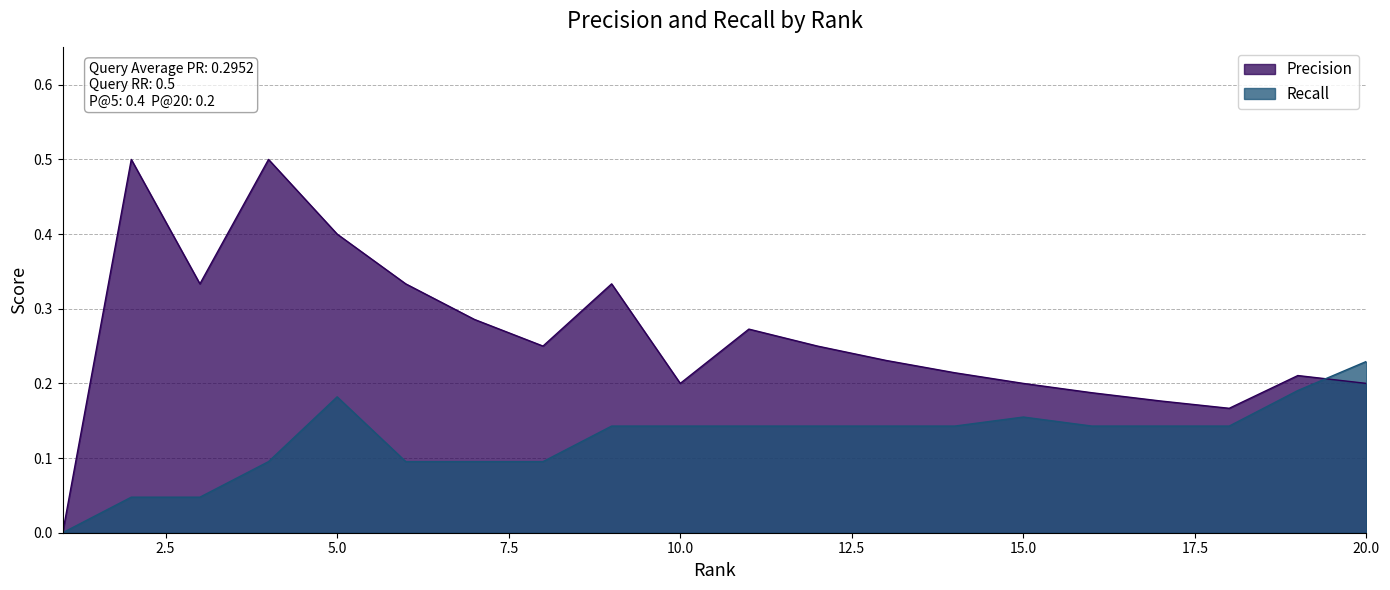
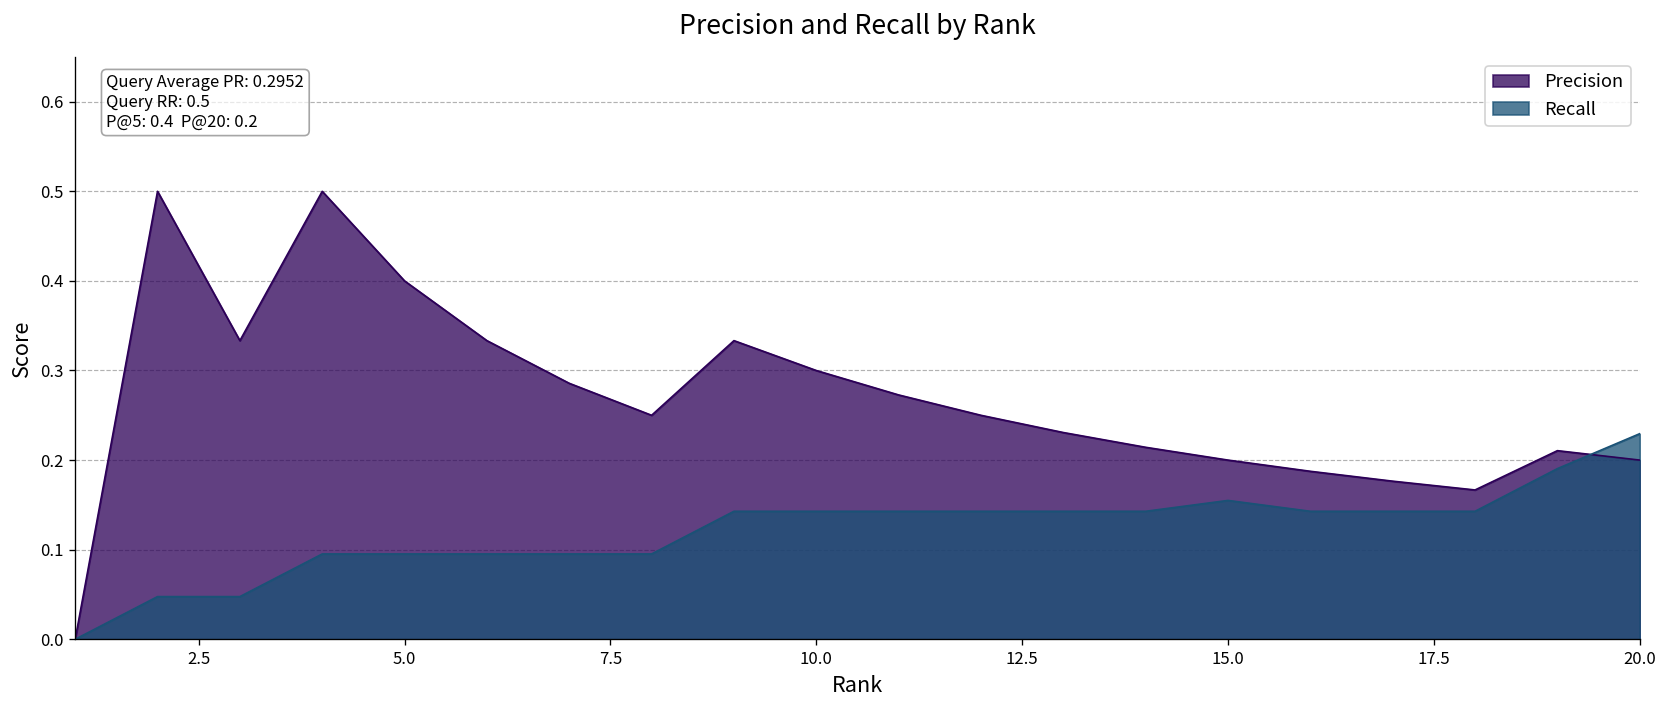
Recall, 5.0: 0.18 -> 0.10
Precision, 10.0: 0.2 -> 0.3
